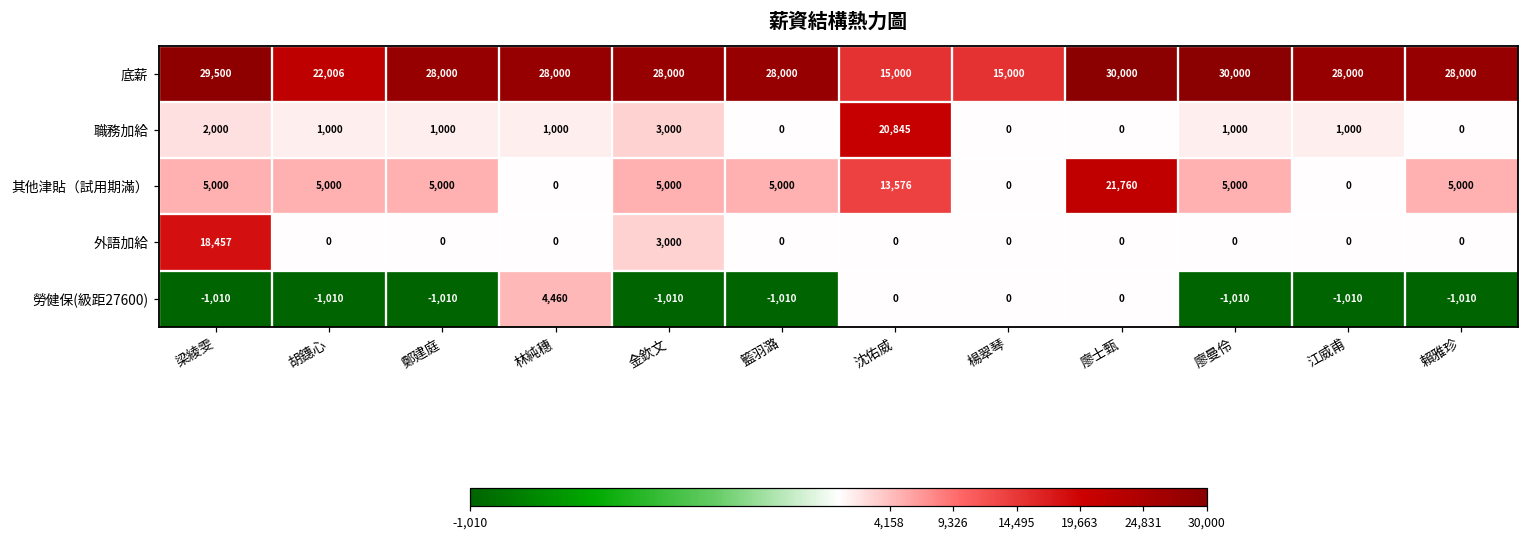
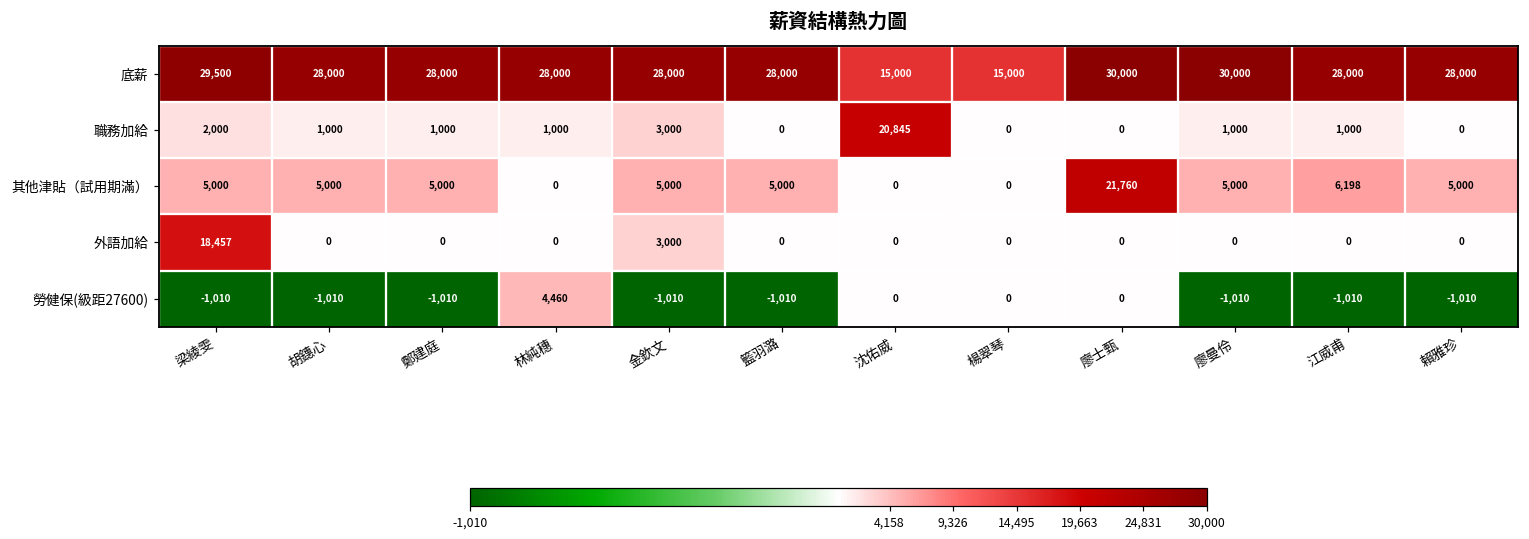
底薪, 胡鏸心: 22,006 -> 28,000
其他津貼（試用期滿）, 沈佑威: 13,576 -> 0
其他津貼（試用期滿）, 江威甫: 0 -> 6,198
